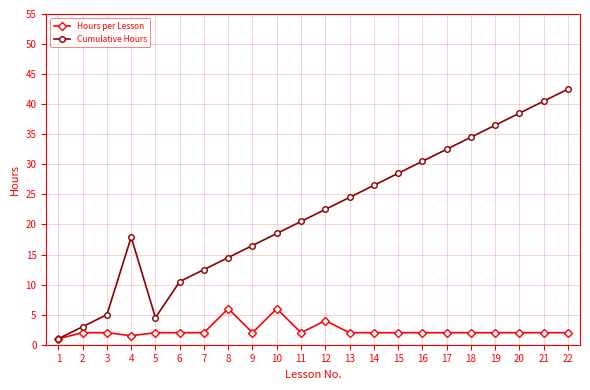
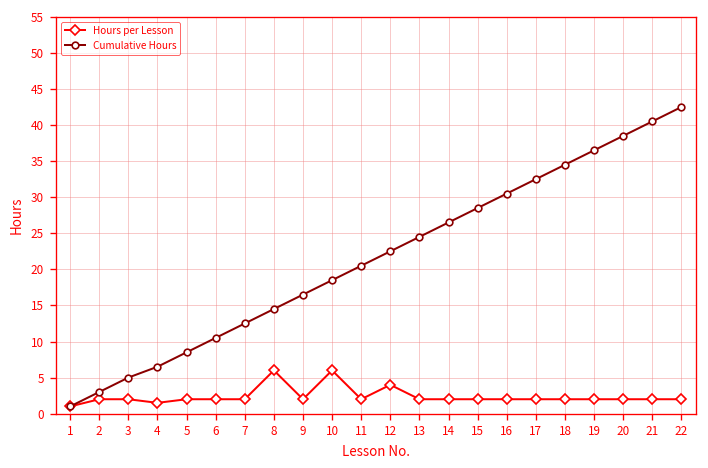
Cumulative Hours, 4: 18 -> 7
Cumulative Hours, 5: 5 -> 9
